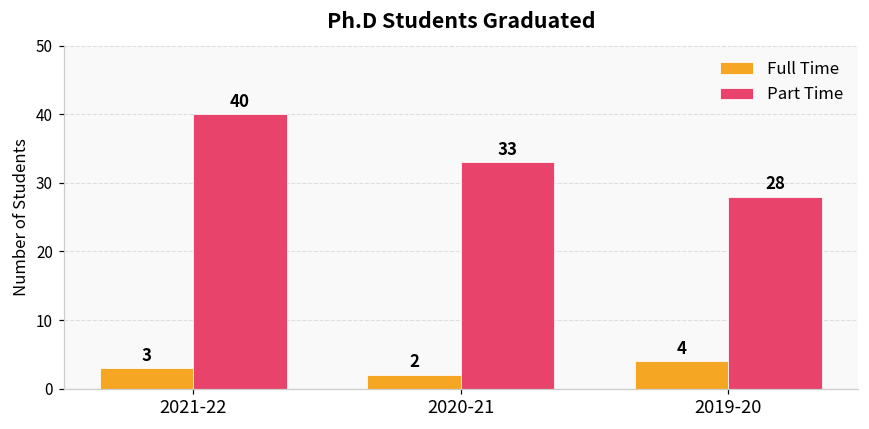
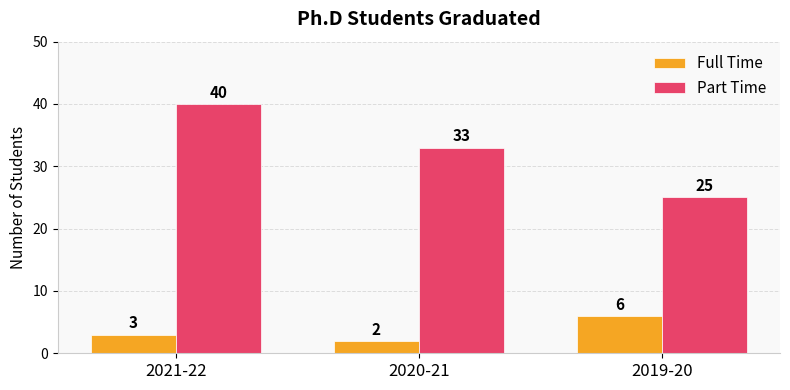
Full Time, 2019-20: 4 -> 6
Part Time, 2019-20: 28 -> 25
